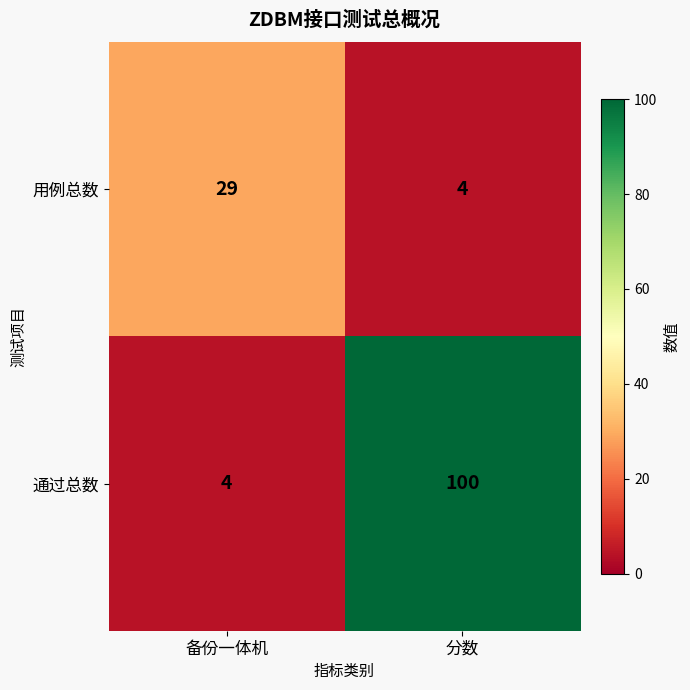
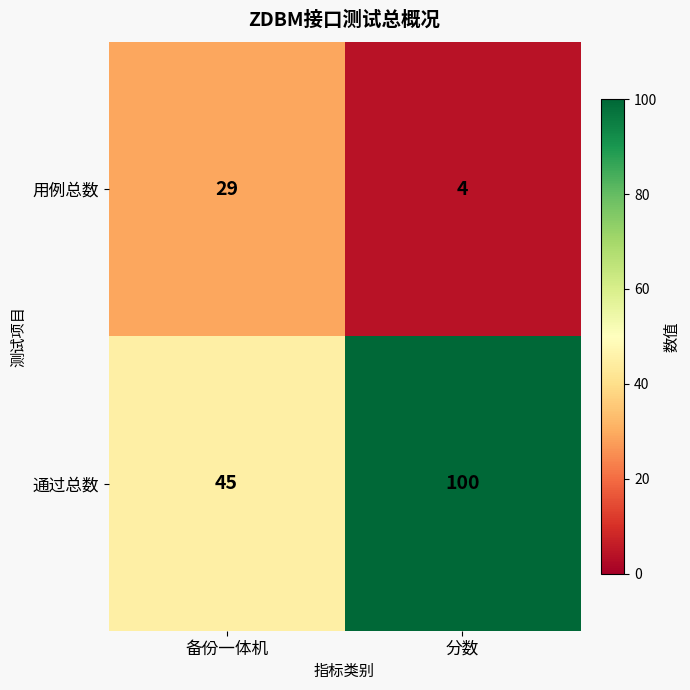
通过总数, 备份一体机: 4 -> 45
